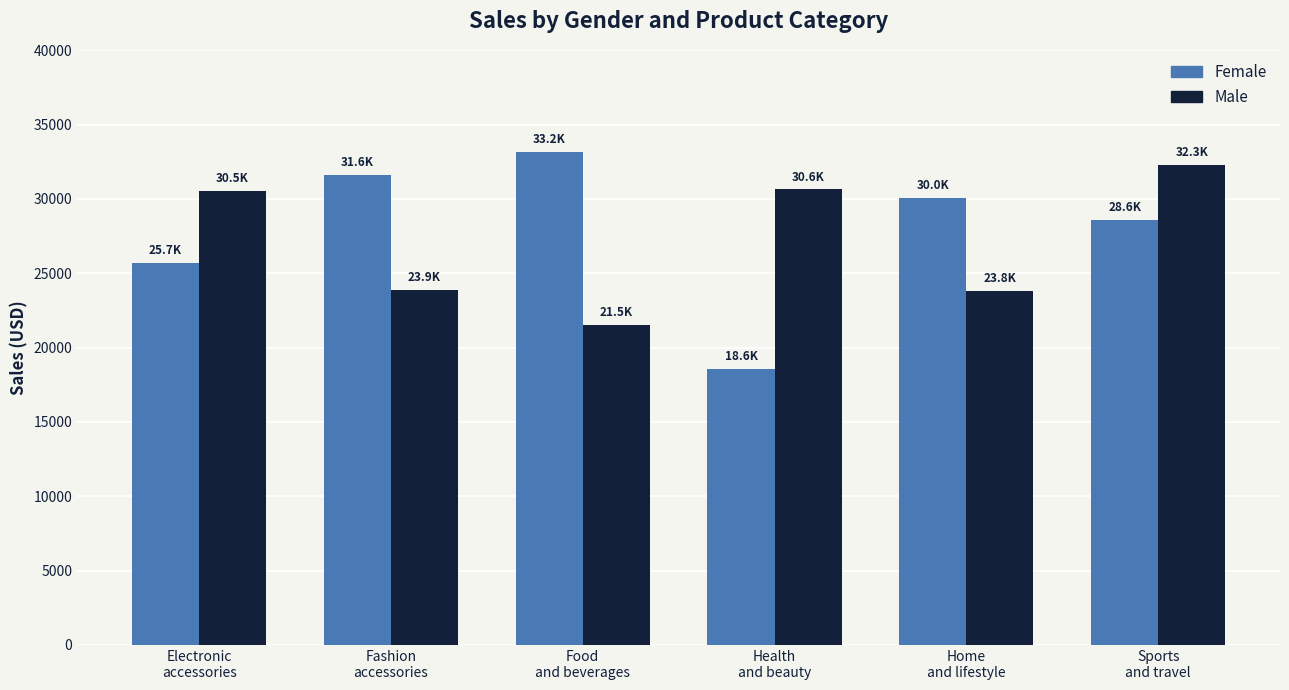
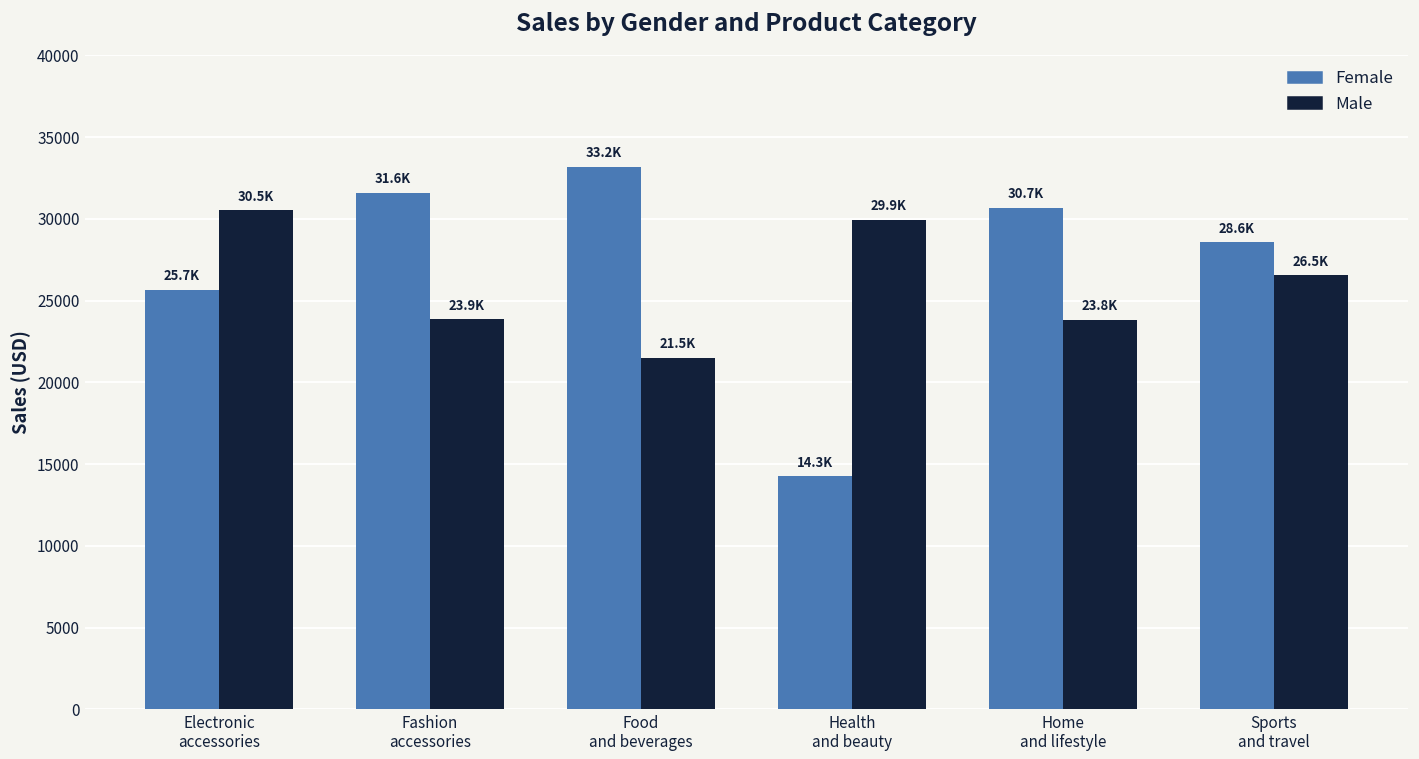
Female, Health and beauty: 18.6K -> 14.3K
Male, Health and beauty: 30.6K -> 29.9K
Female, Home and lifestyle: 30.0K -> 30.7K
Male, Sports and travel: 32.3K -> 26.5K
